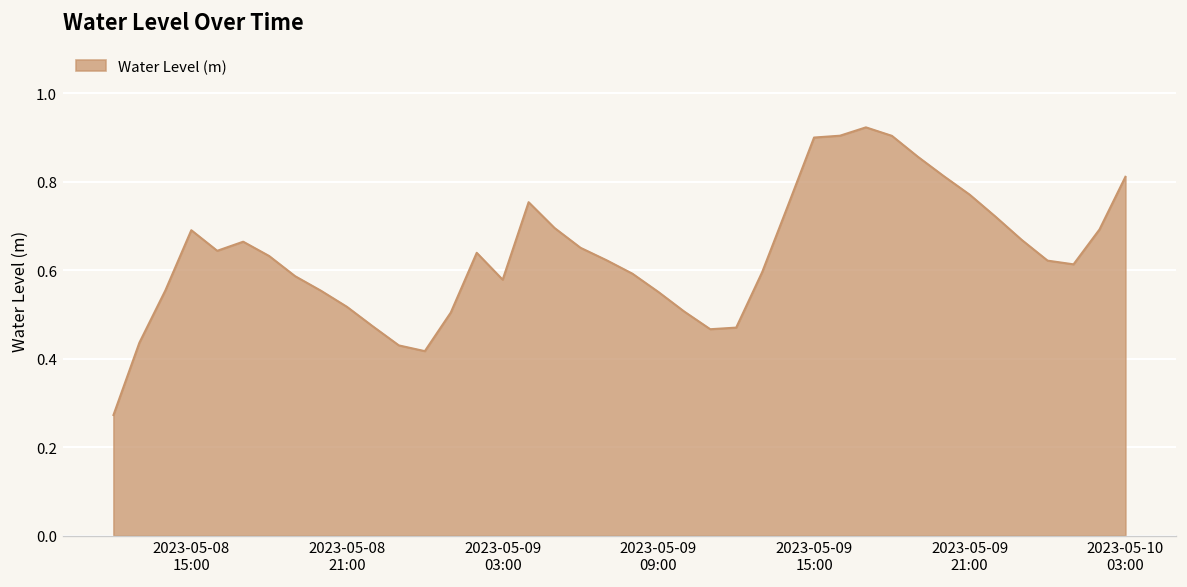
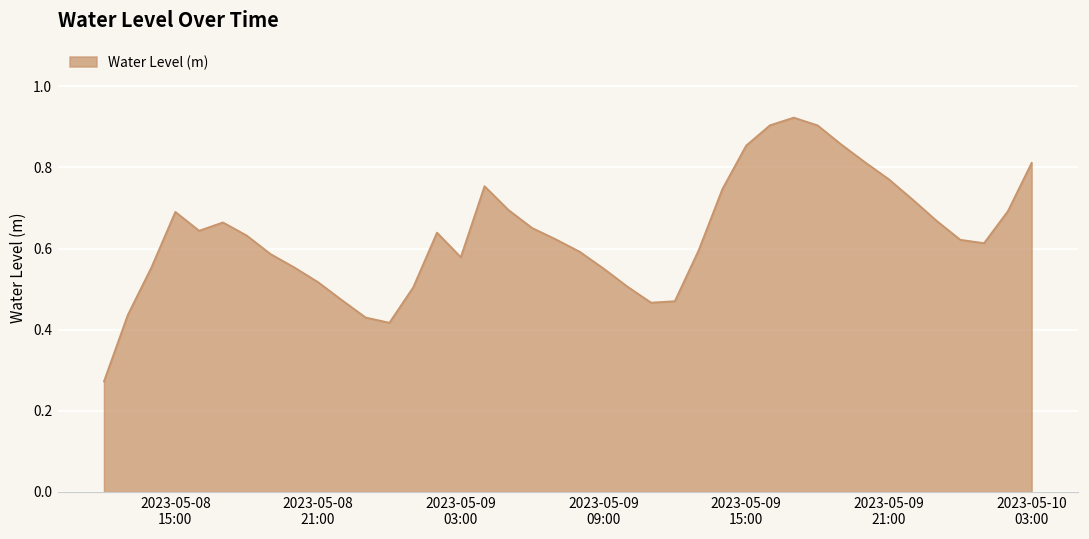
2023-05-09 15:00: 0.90 -> 0.85
